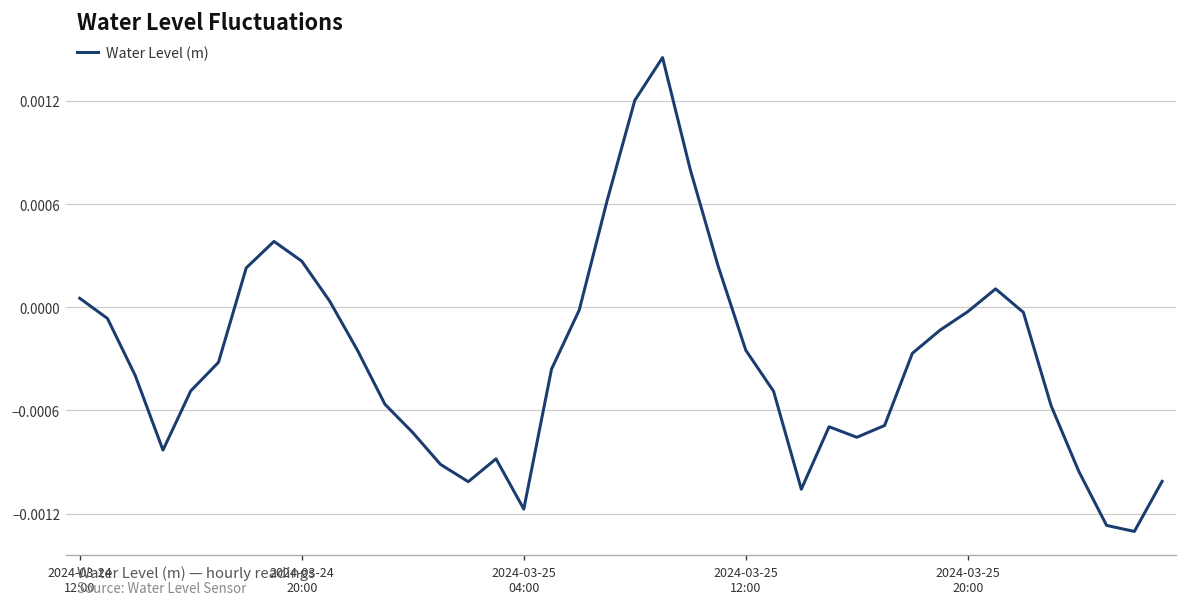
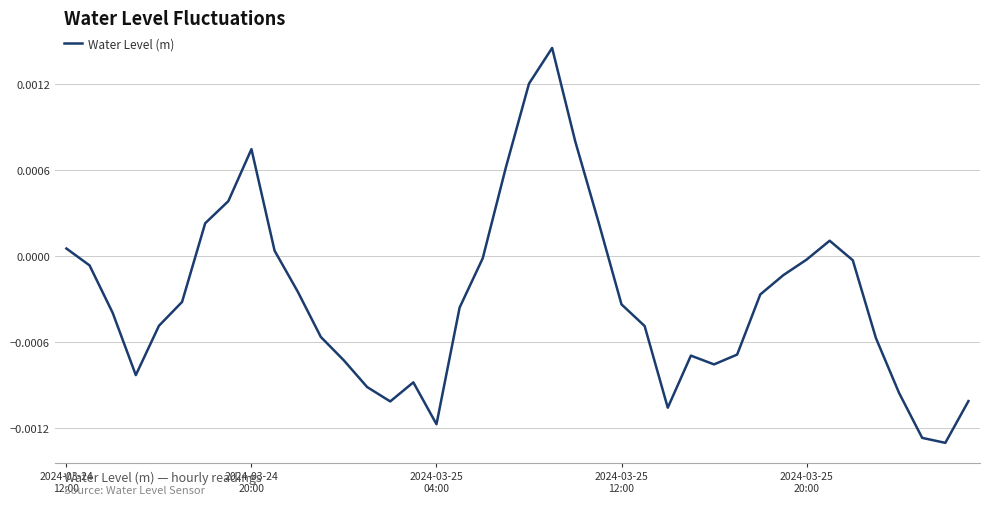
2024-03-24 20:00: 0.00027 -> 0.00075
2024-03-25 12:00: -0.00025 -> -0.00034
